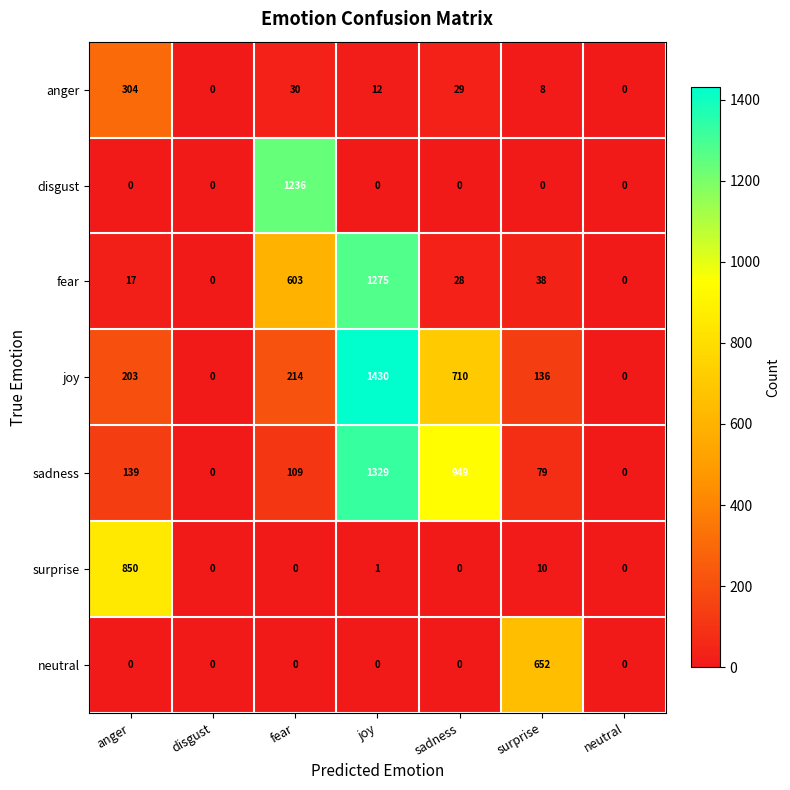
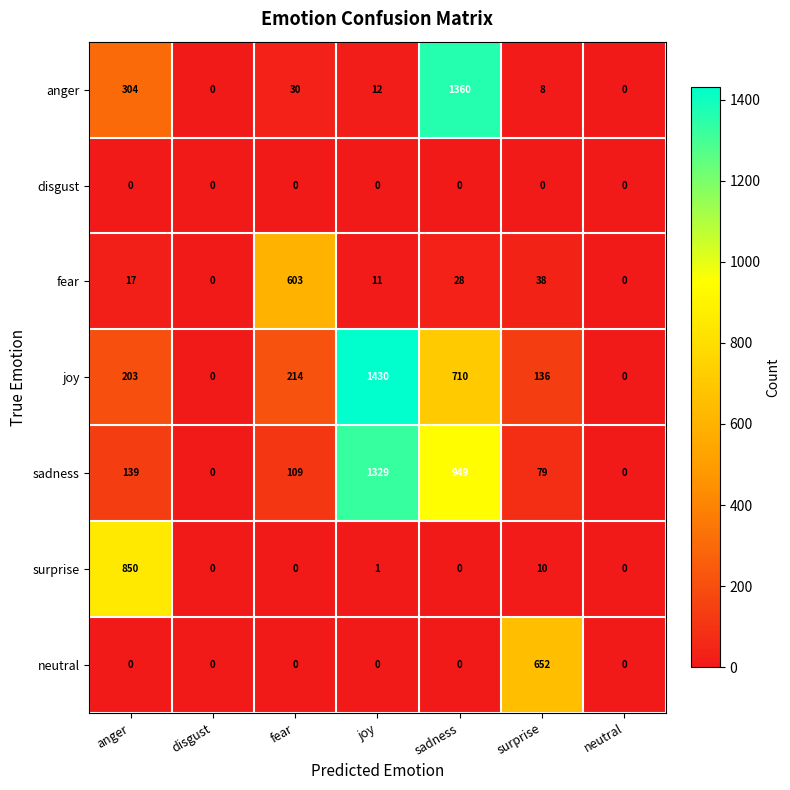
anger, sadness: 29 -> 1360
disgust, fear: 1236 -> 0
fear, joy: 1275 -> 11
